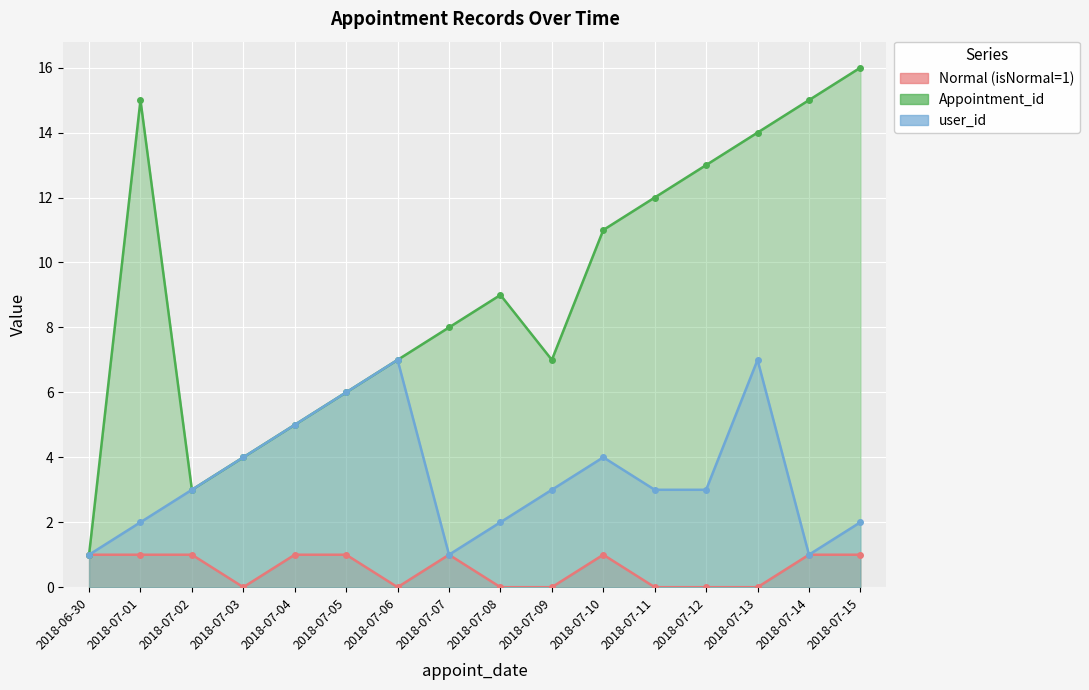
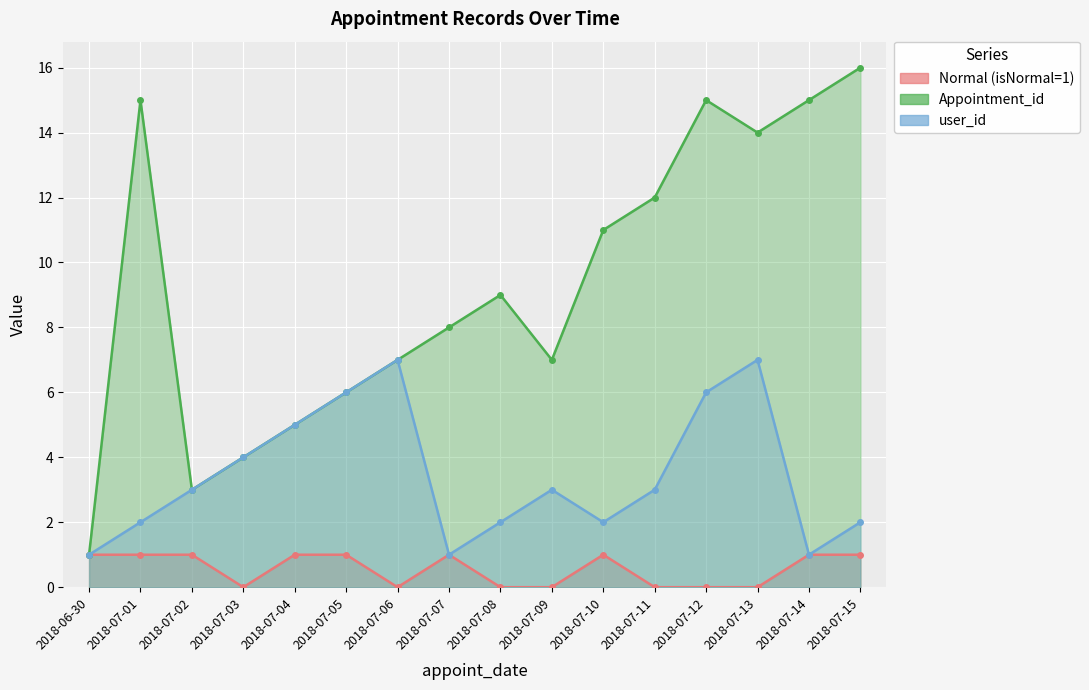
user_id, 2018-07-10: 4 -> 2
Appointment_id, 2018-07-12: 13 -> 15
user_id, 2018-07-12: 3 -> 6
